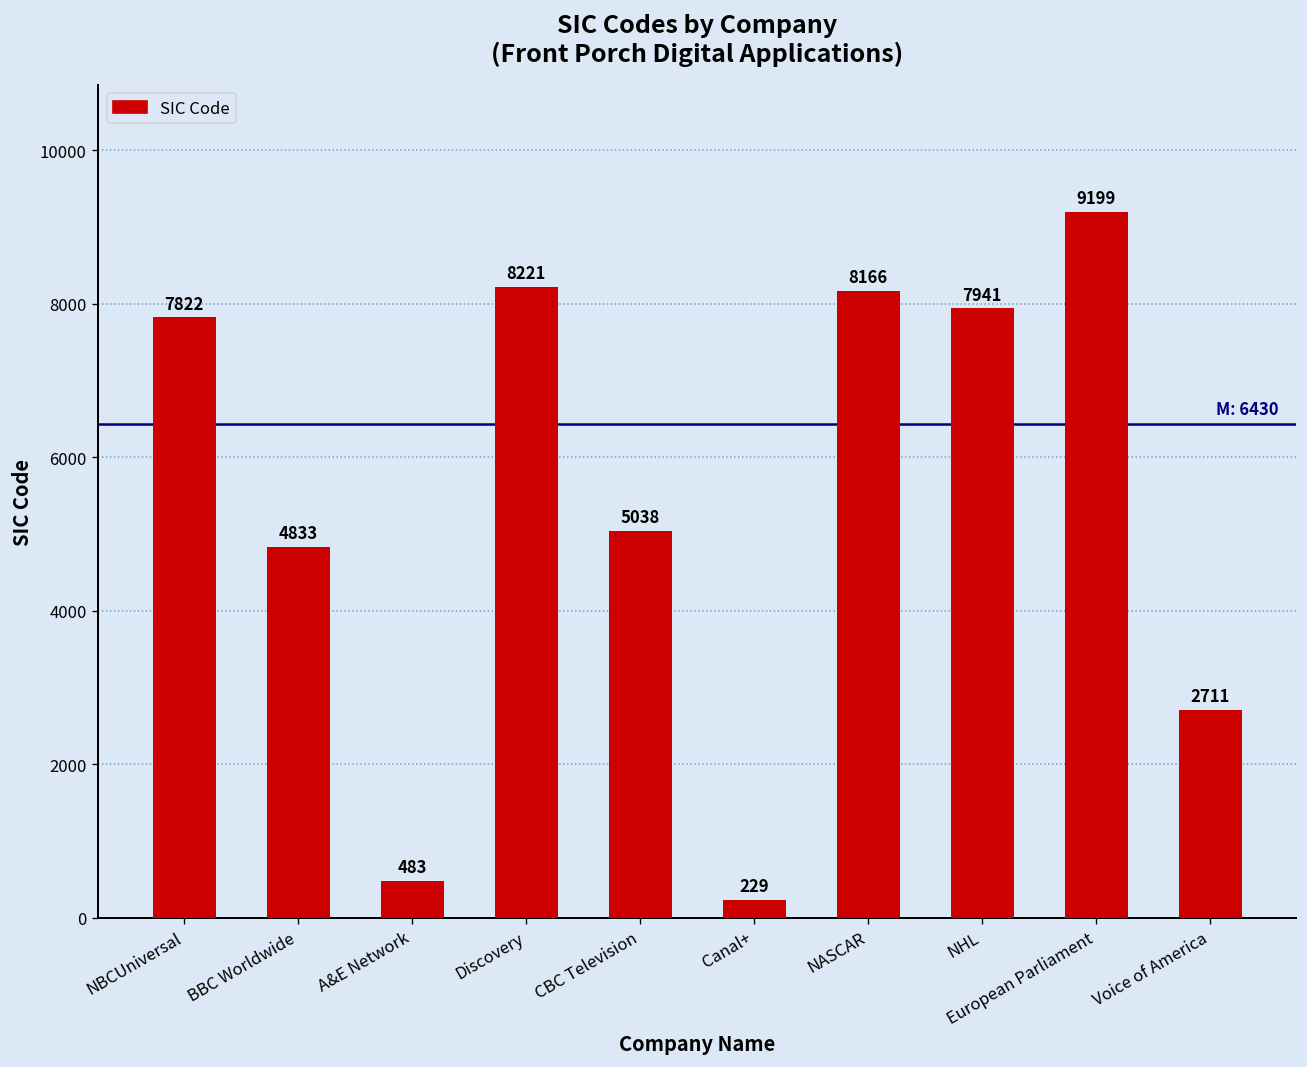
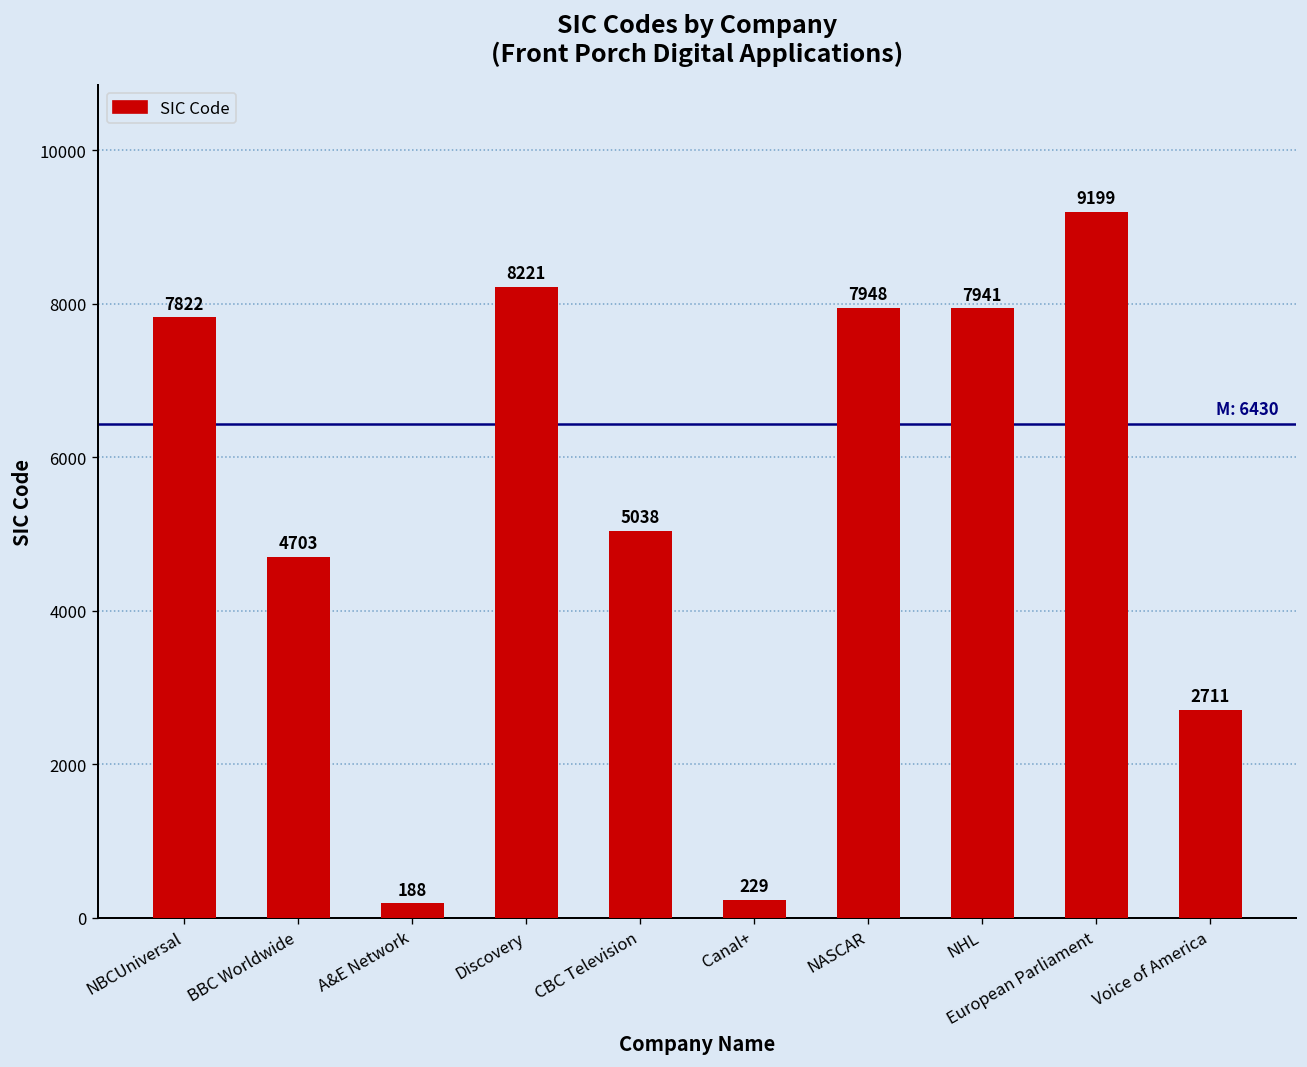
BBC Worldwide: 4833 -> 4703
A&E Network: 483 -> 188
NASCAR: 8166 -> 7948
